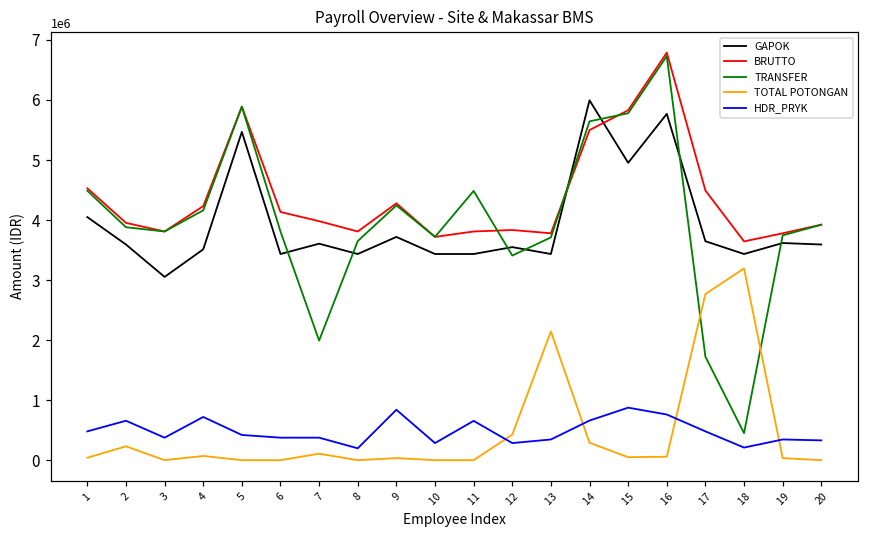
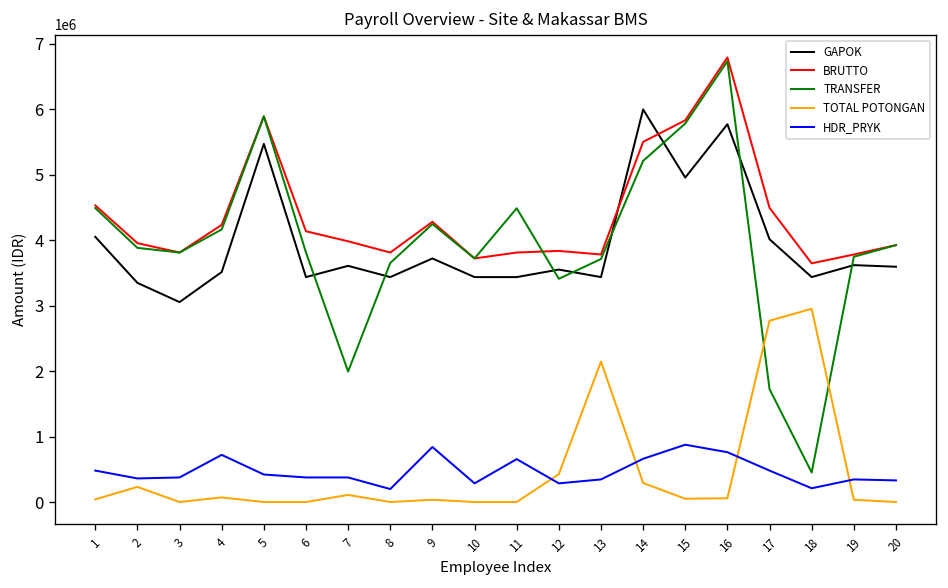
GAPOK, 2: 3600000 -> 3300000
HDR_PRYK, 2: 700000 -> 400000
TRANSFER, 14: 5600000 -> 5200000
GAPOK, 17: 3600000 -> 4000000
TOTAL POTONGAN, 18: 3200000 -> 3000000
